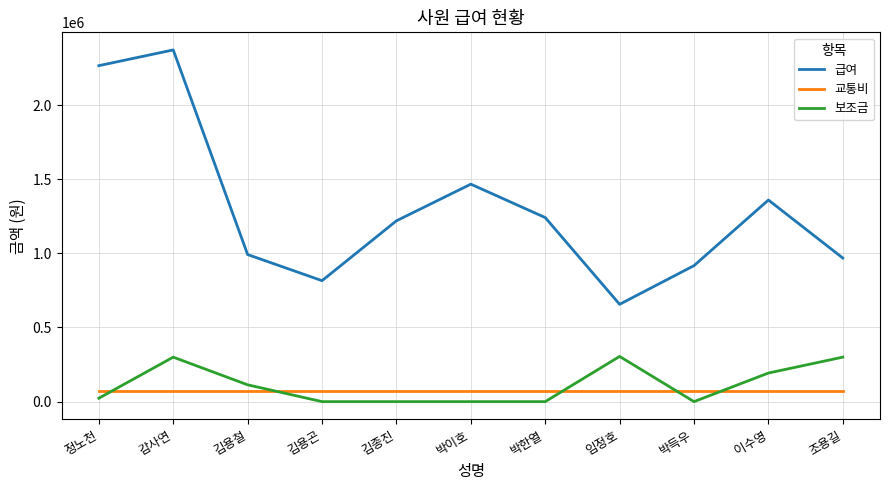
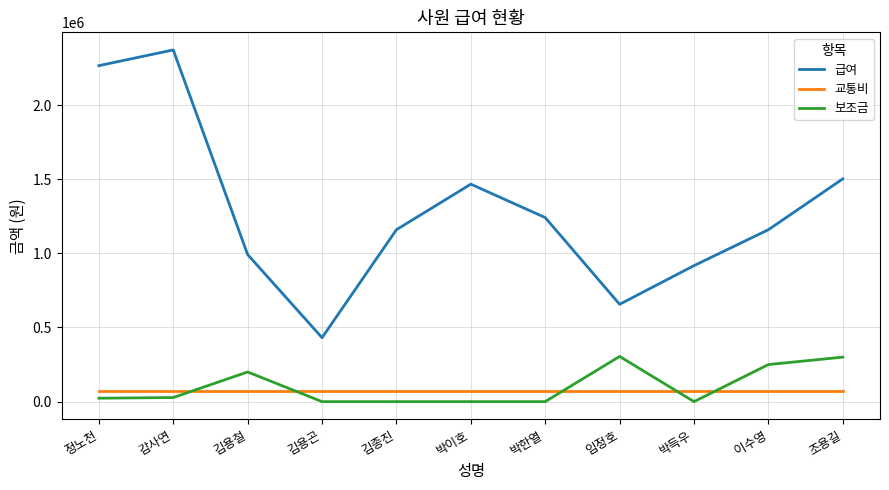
보조금, 감사연: 300000 -> 30000
보조금, 김용철: 110000 -> 200000
급여, 김용곤: 820000 -> 430000
급여, 김종진: 1220000 -> 1160000
급여, 이수영: 1360000 -> 1160000
보조금, 이수영: 190000 -> 250000
급여, 조용길: 970000 -> 1500000
